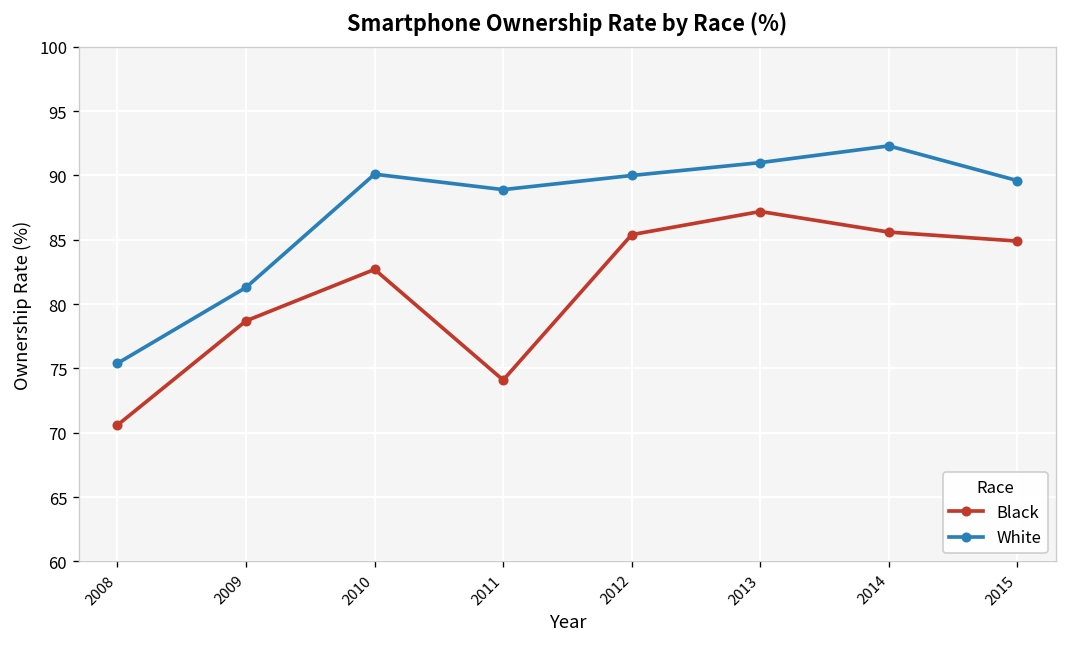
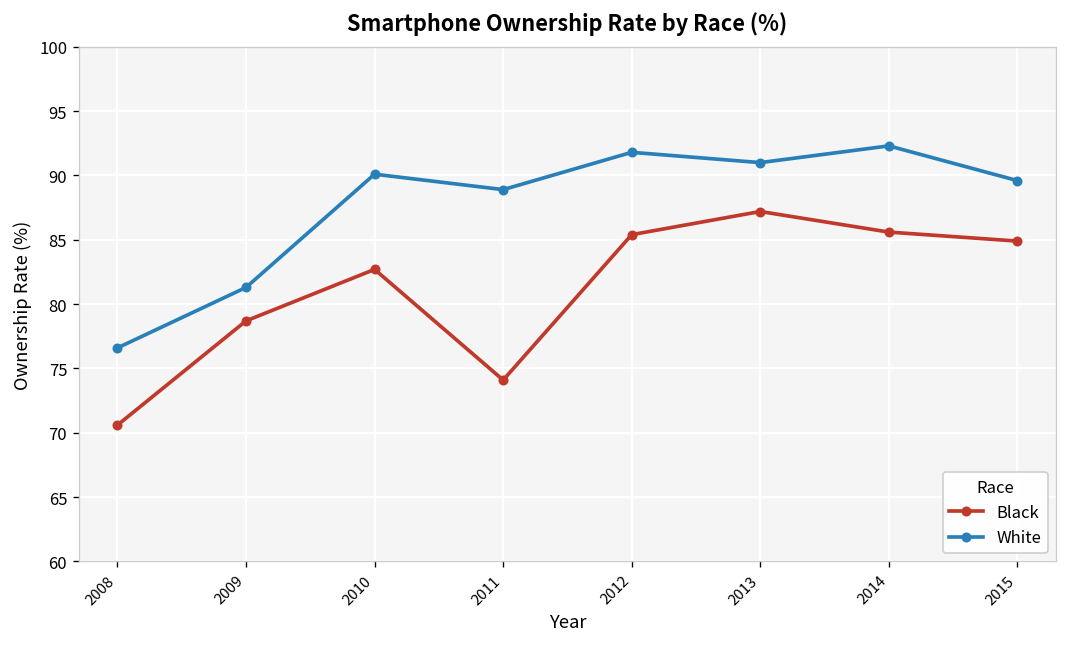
White, 2008: 75.4 -> 76.6
White, 2012: 90.0 -> 91.8
